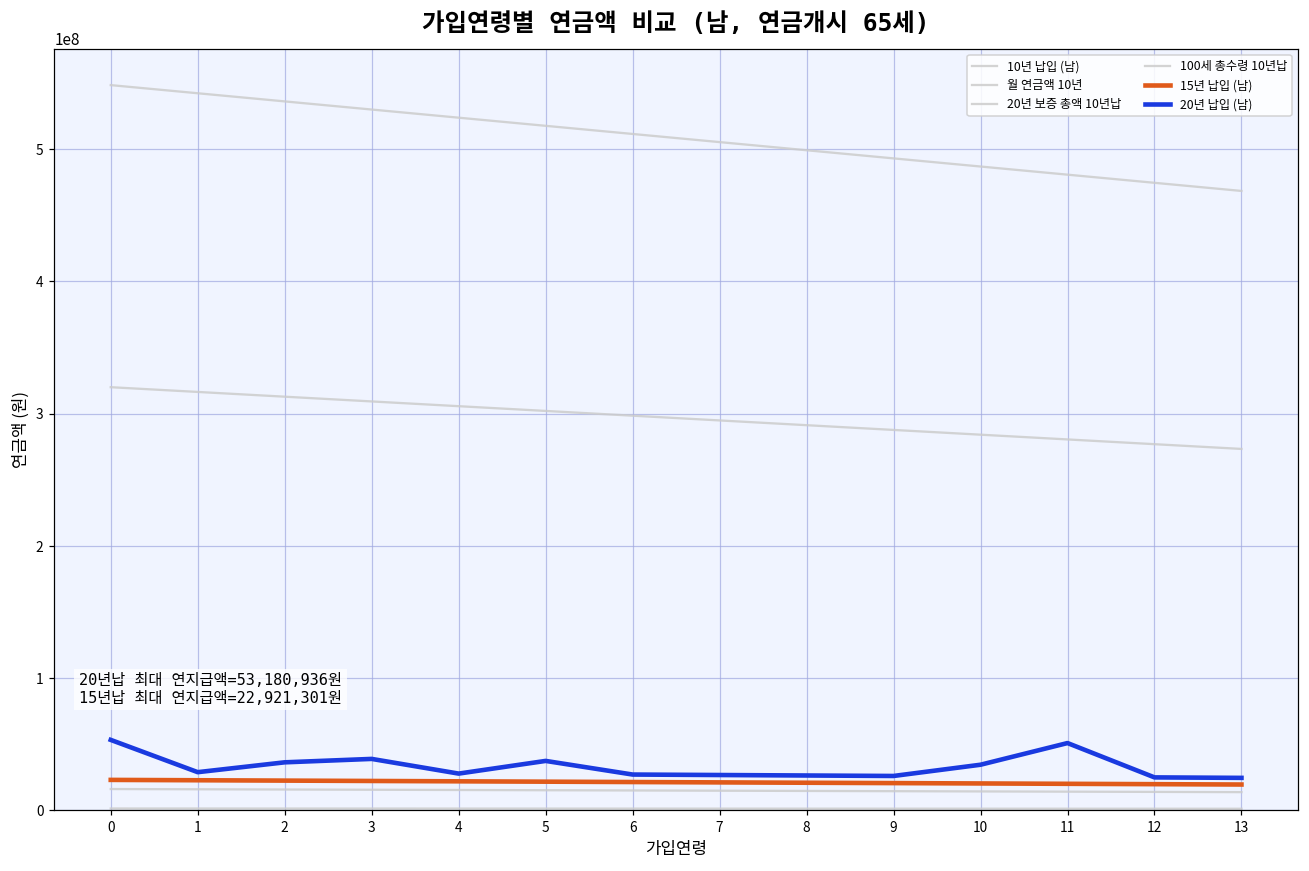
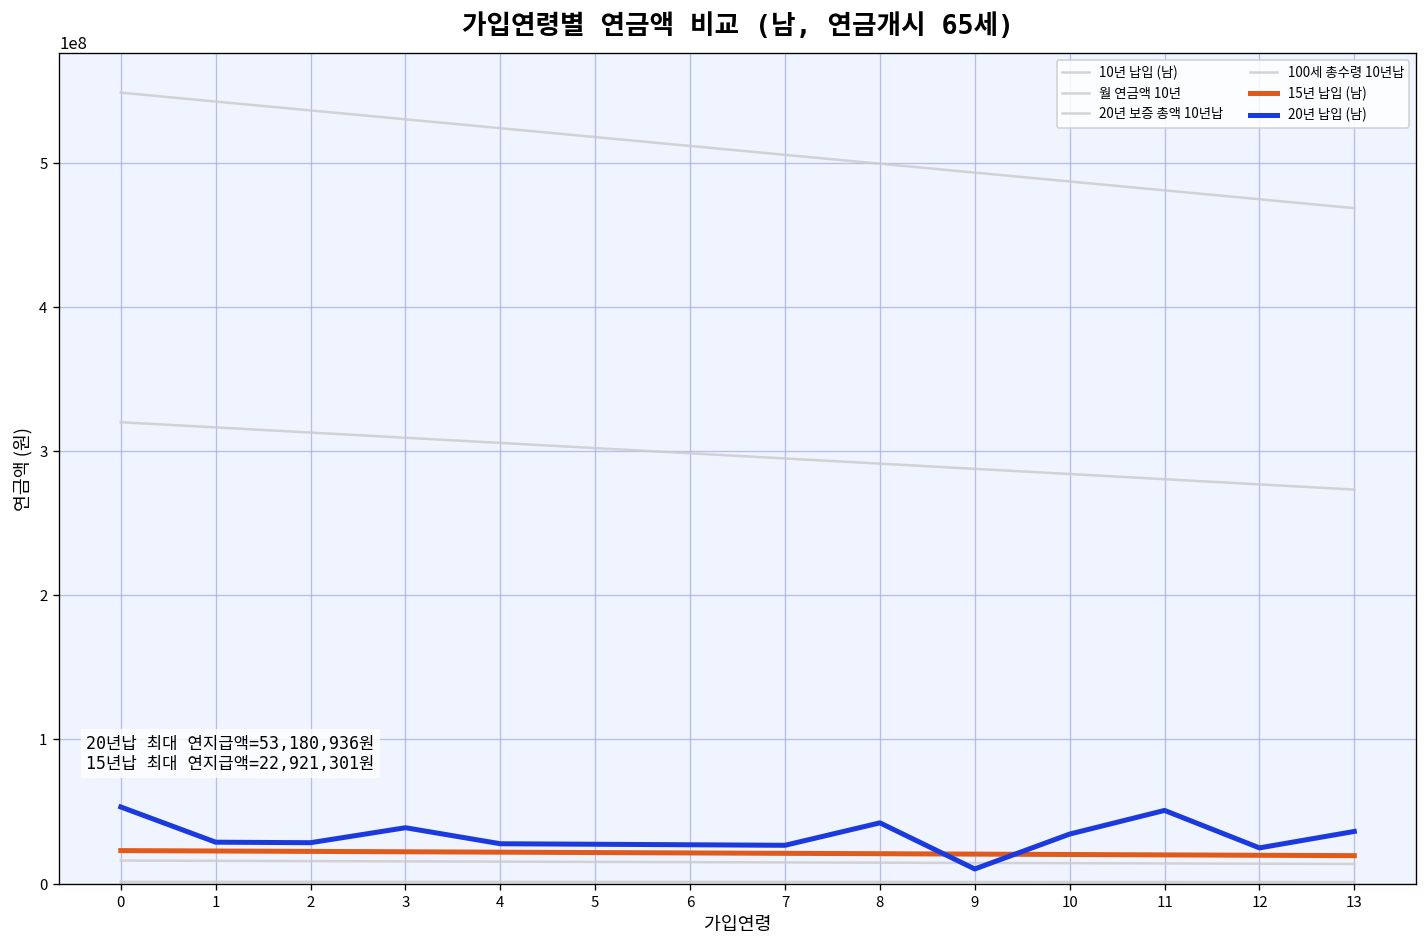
20년 납입 (남), 2: 36000000 -> 28000000
20년 납입 (남), 5: 37000000 -> 27000000
20년 납입 (남), 8: 26000000 -> 42000000
20년 납입 (남), 9: 26000000 -> 10000000
20년 납입 (남), 13: 24000000 -> 36000000
